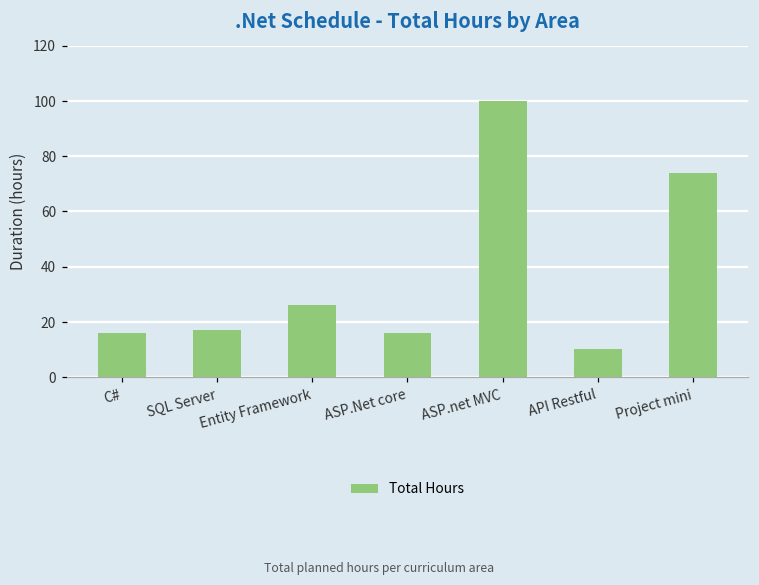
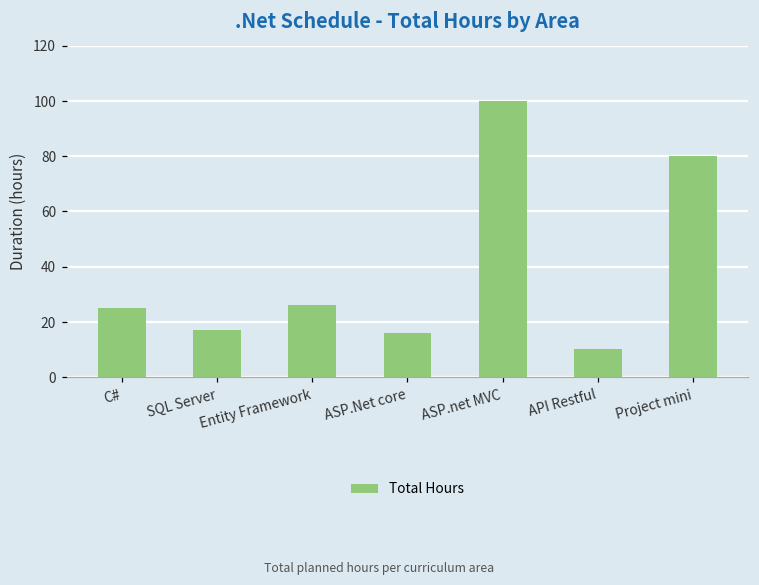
C#: 16 -> 25
Project mini: 74 -> 80
